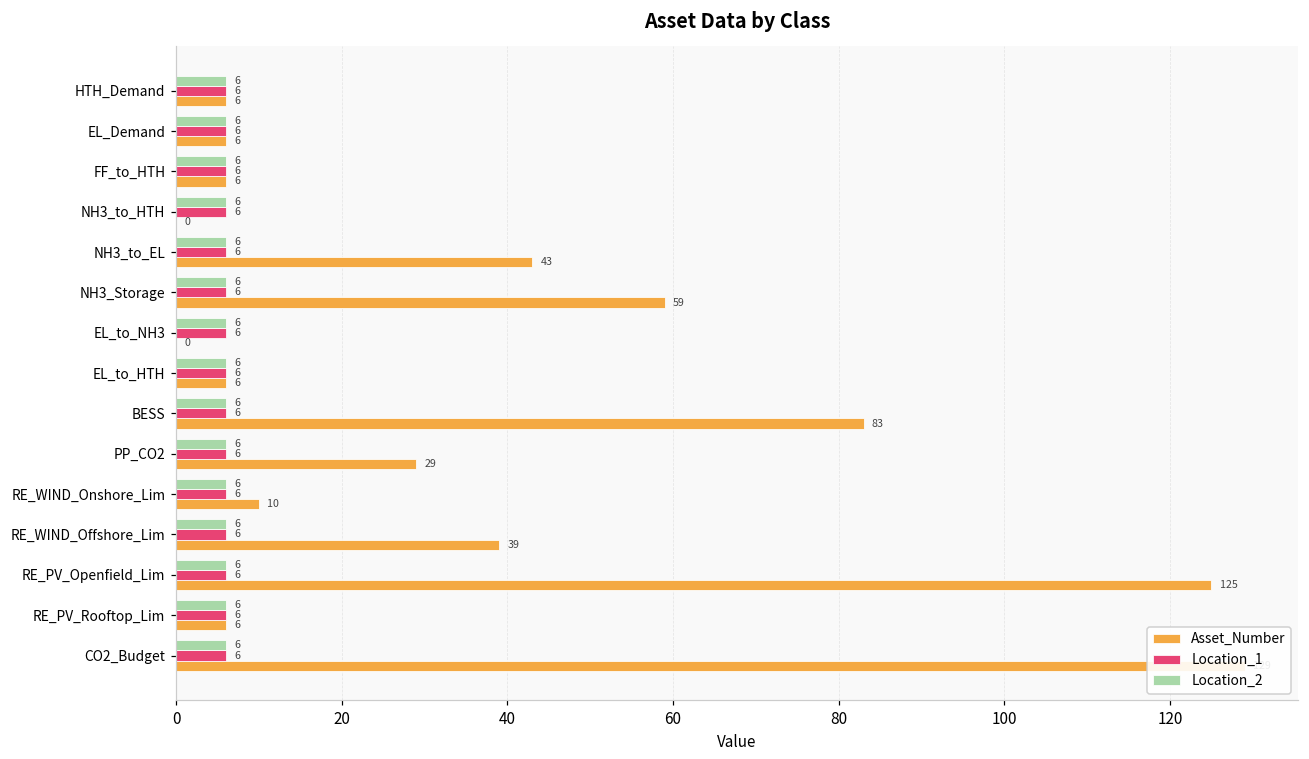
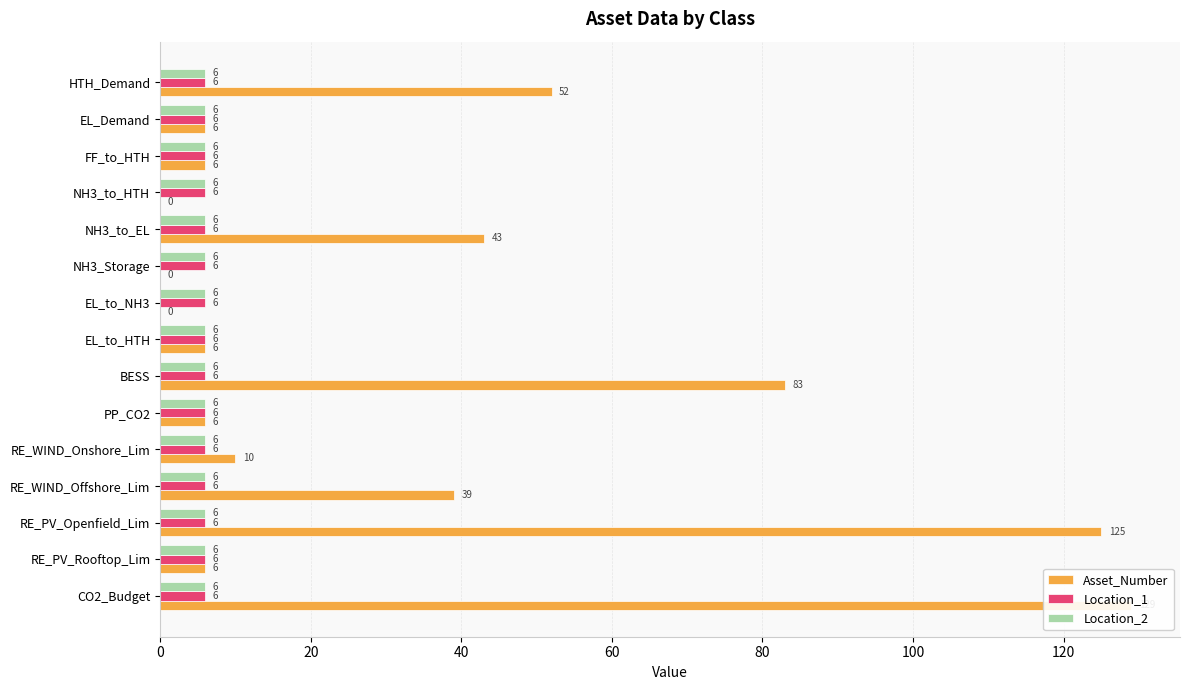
Asset_Number, HTH_Demand: 6 -> 52
Asset_Number, NH3_Storage: 59 -> 0
Asset_Number, PP_CO2: 29 -> 6
